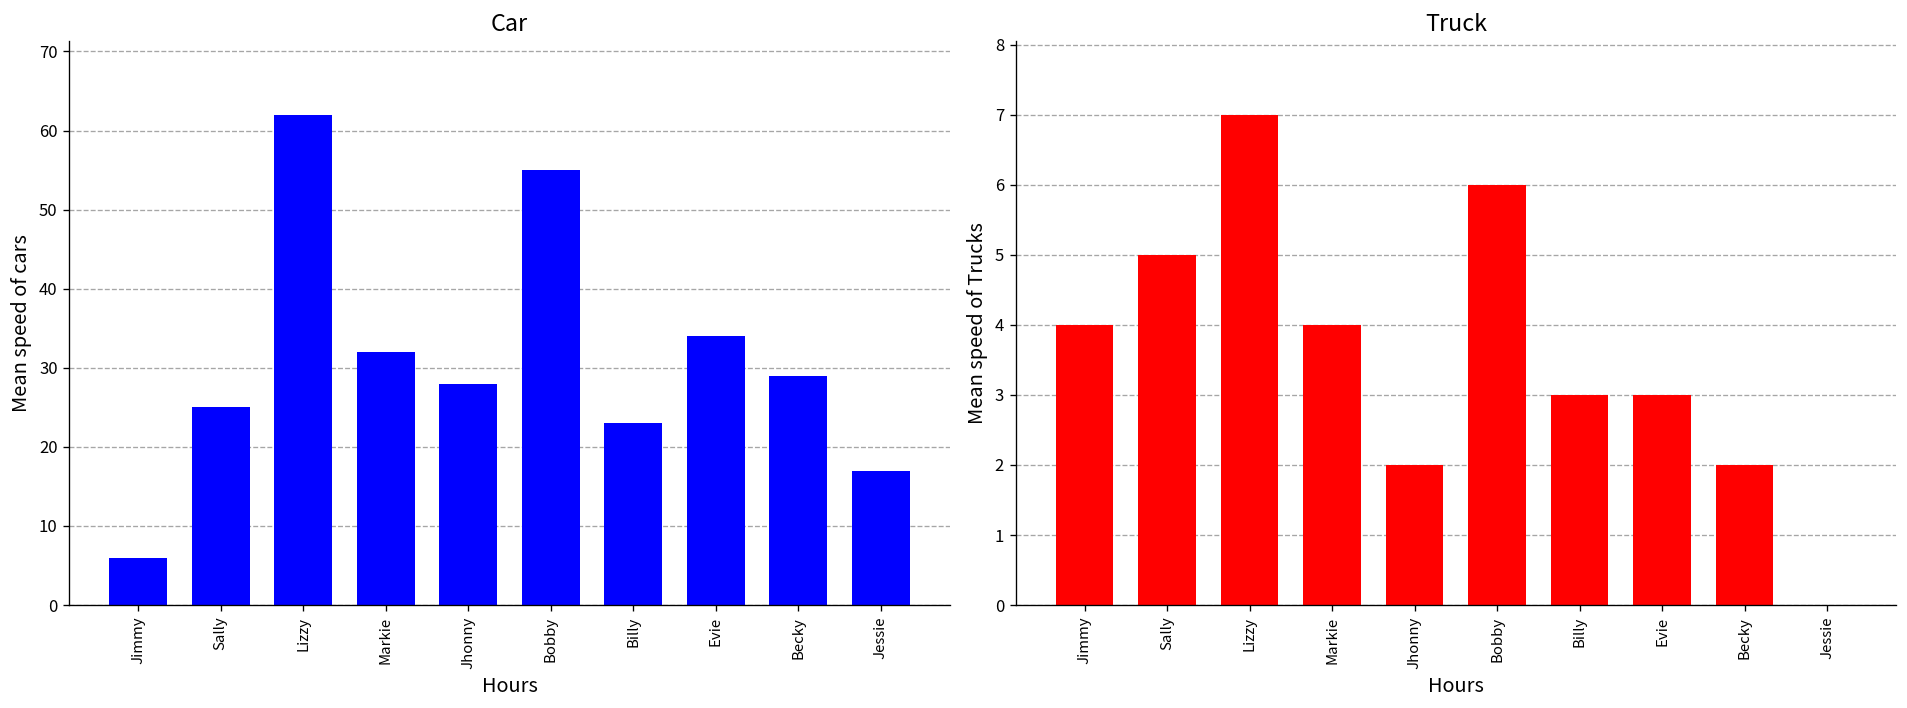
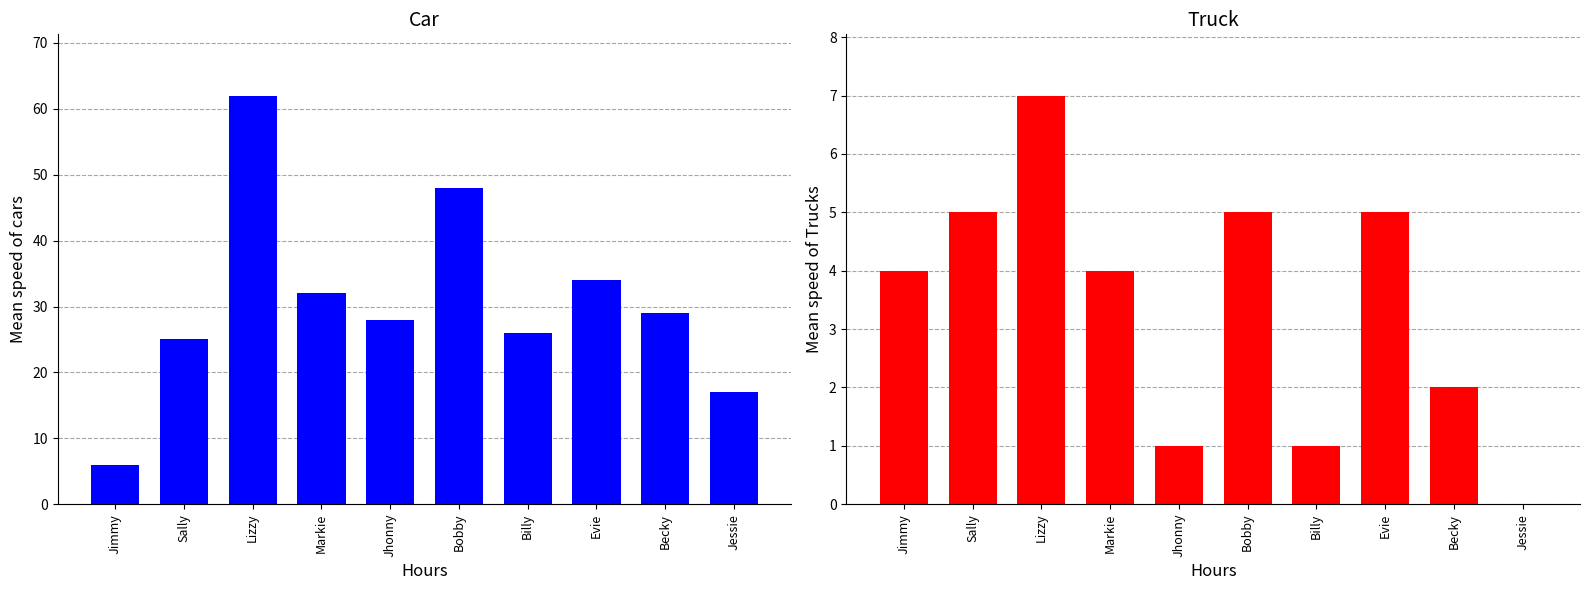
Car, Bobby: 55 -> 48
Car, Billy: 23 -> 26
Truck, Jhonny: 2 -> 1
Truck, Bobby: 6 -> 5
Truck, Billy: 3 -> 1
Truck, Evie: 3 -> 5
